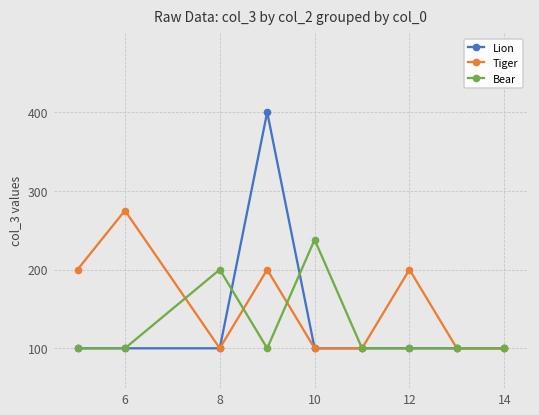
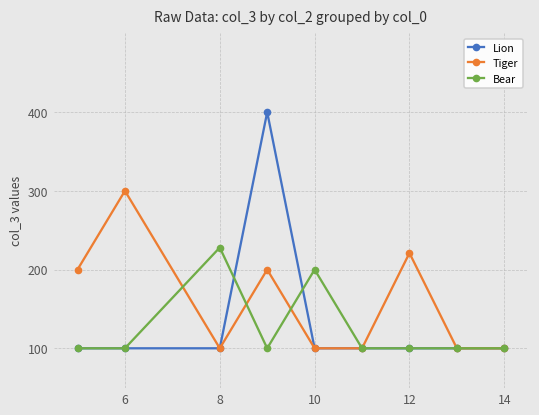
Tiger, 6: 280 -> 300
Bear, 8: 200 -> 230
Bear, 10: 240 -> 200
Tiger, 12: 200 -> 220
